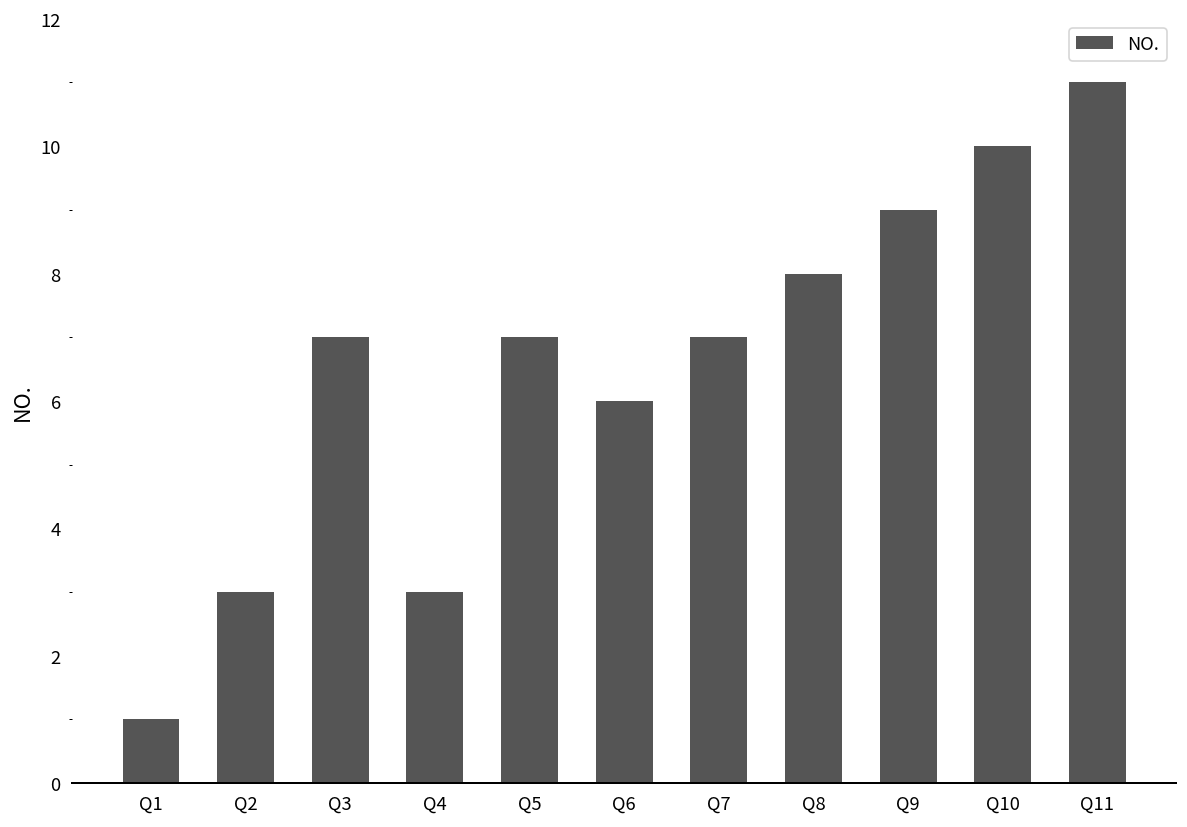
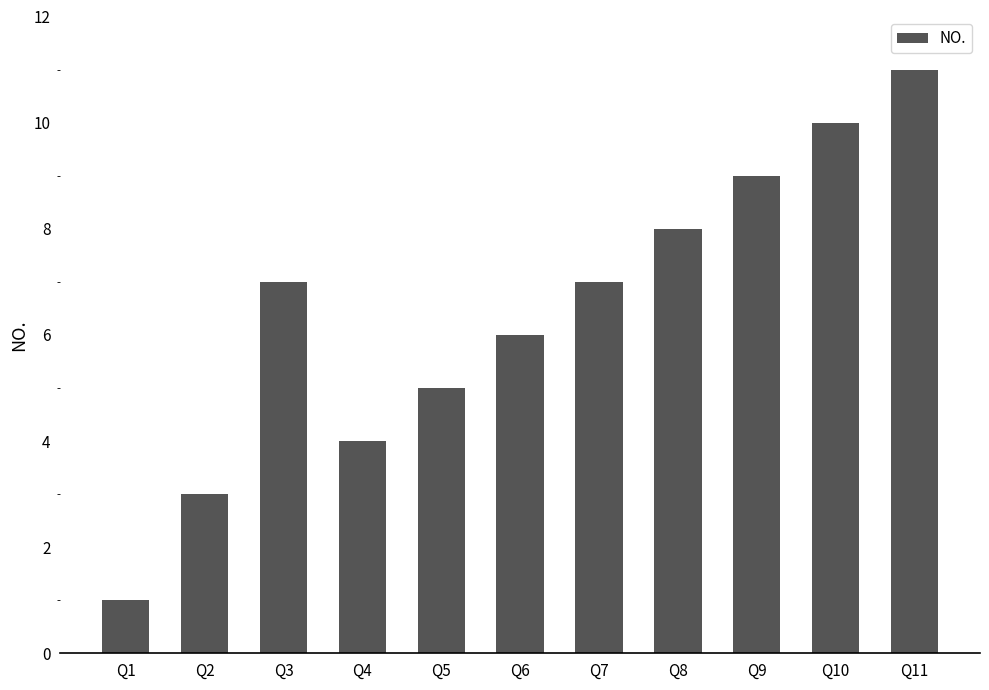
Q4: 3 -> 4
Q5: 7 -> 5
